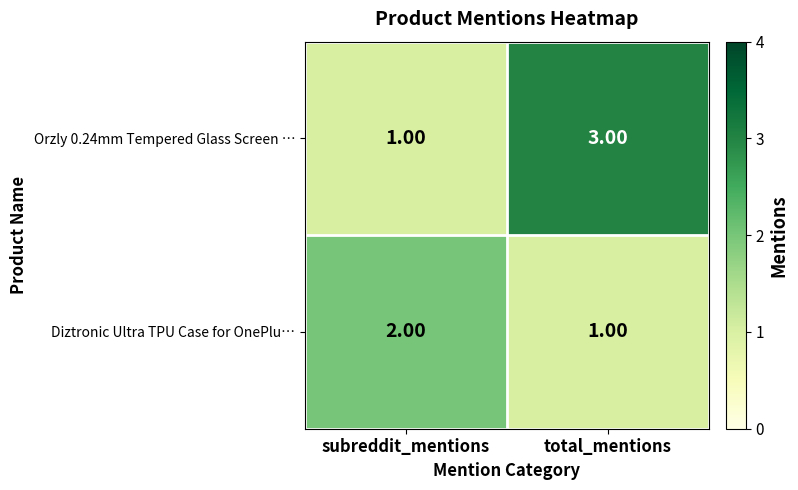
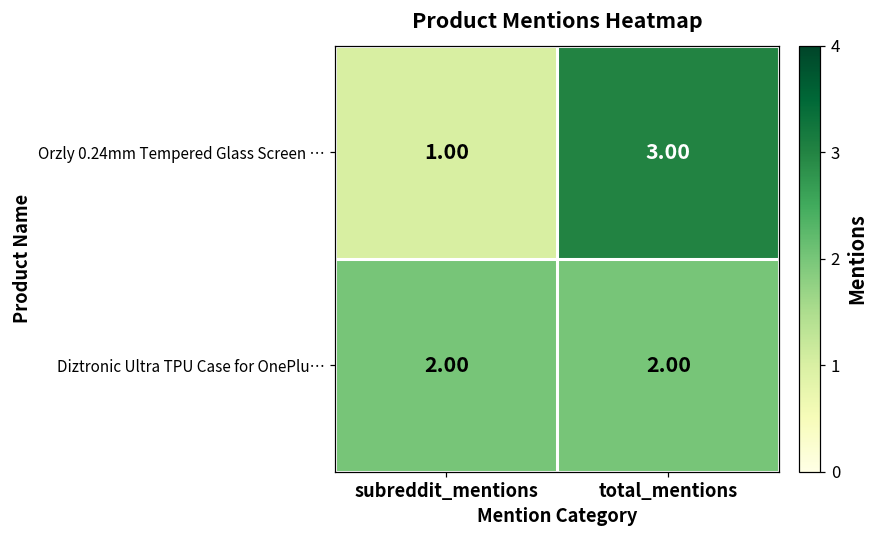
Diztronic Ultra TPU Case for OnePlu…, total_mentions: 1.00 -> 2.00
